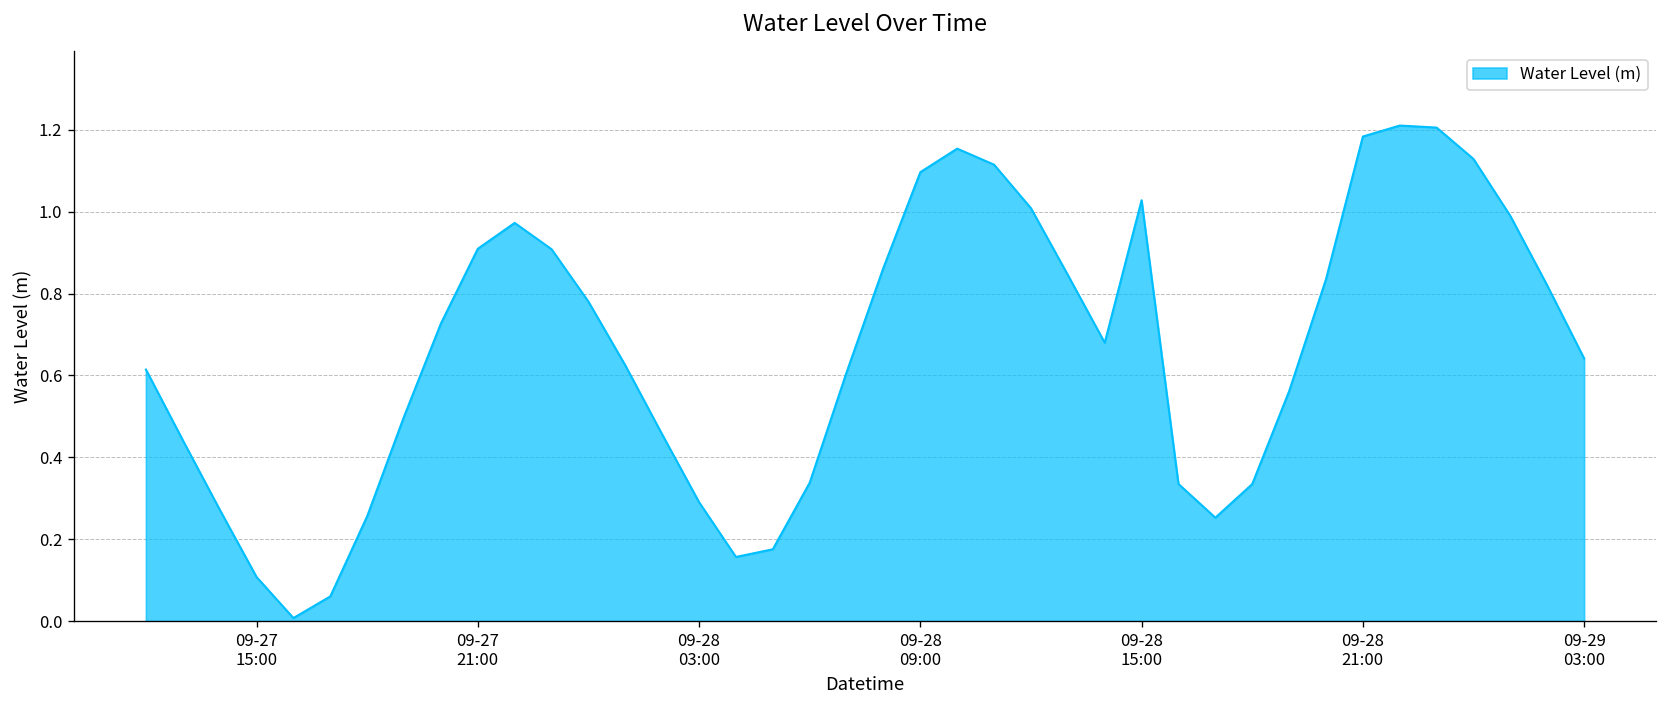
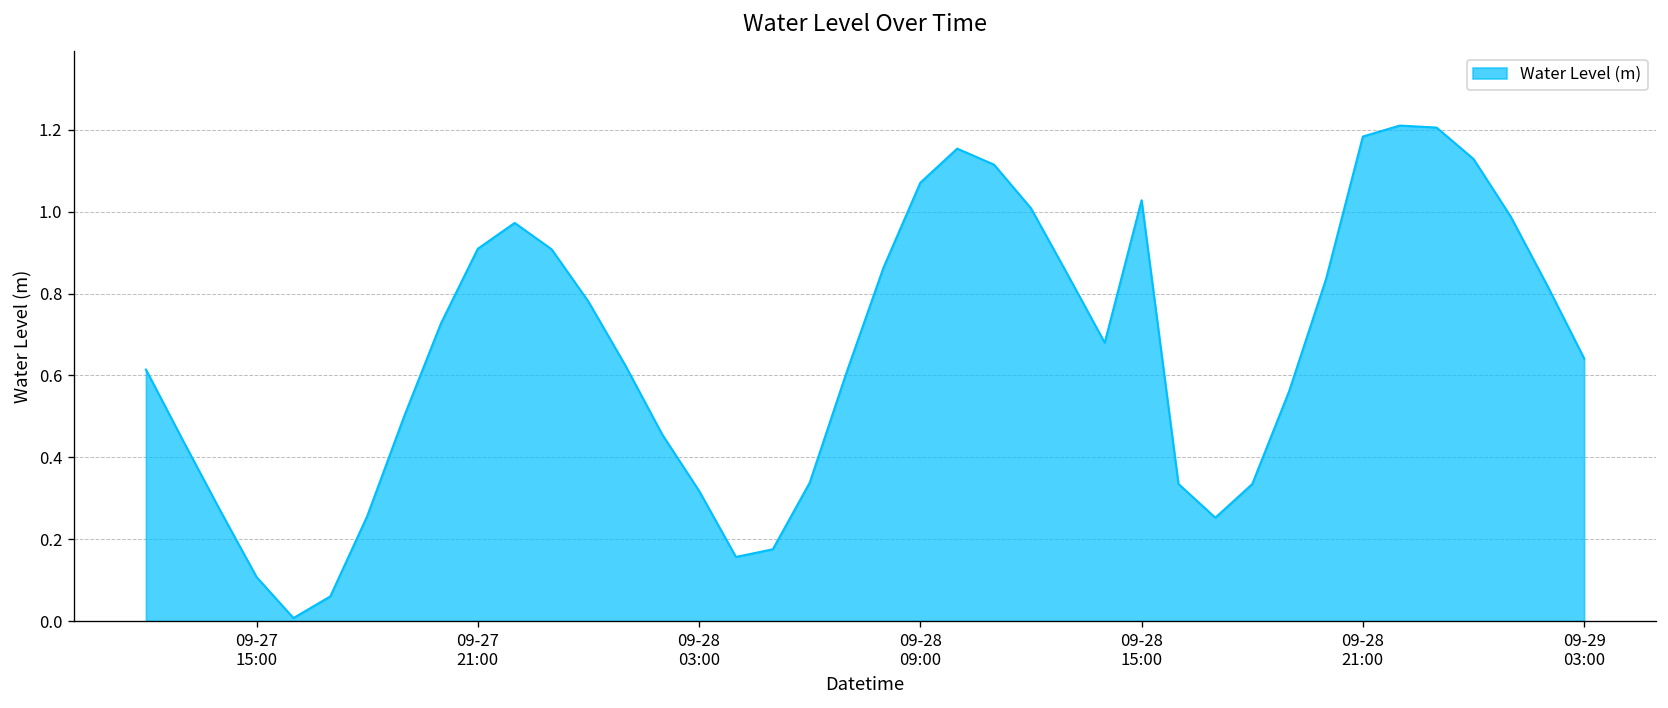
09-28 03:00: 0.29 -> 0.32
09-28 09:00: 1.10 -> 1.07
